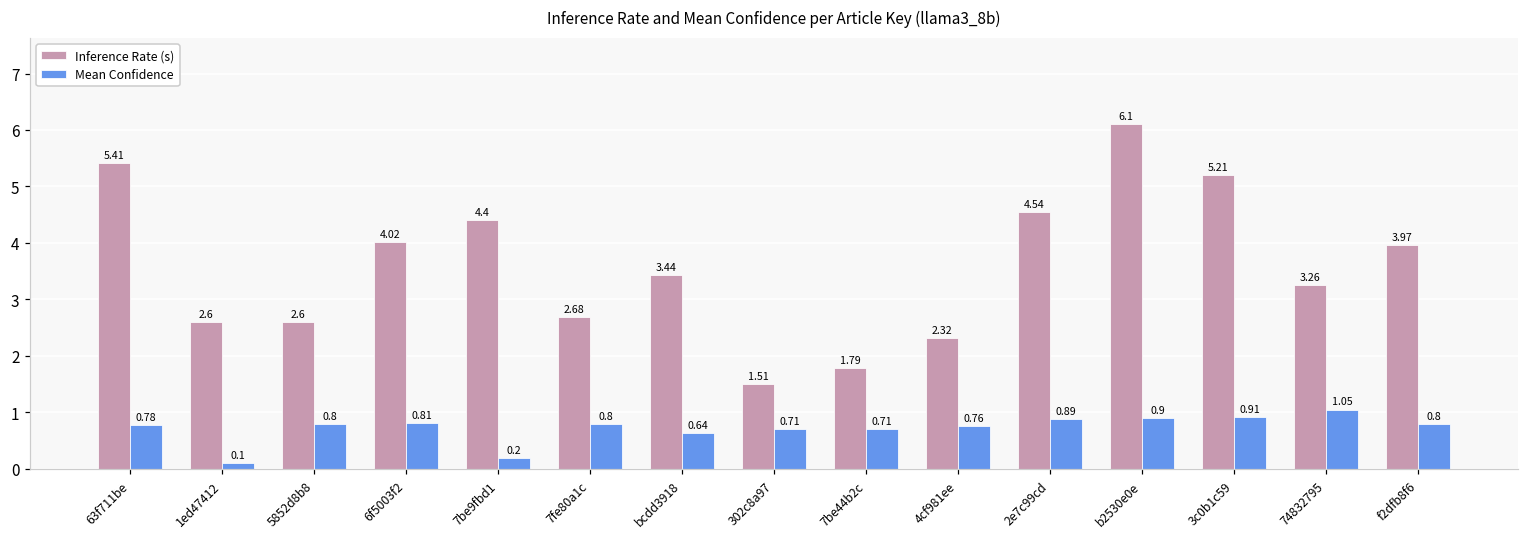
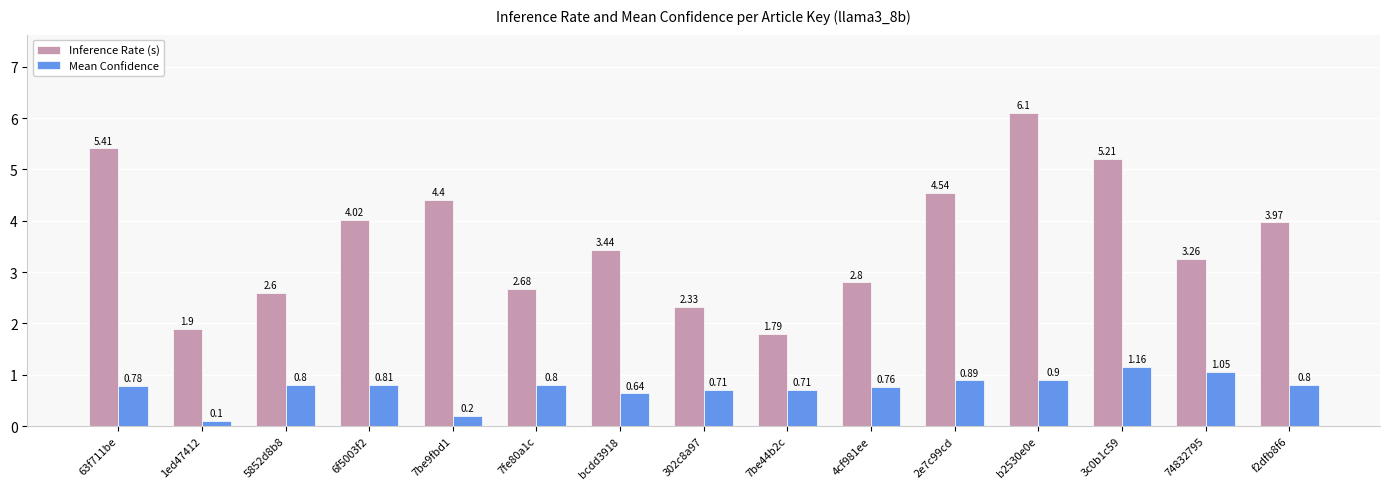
Inference Rate (s), 1ed47412: 2.6 -> 1.9
Inference Rate (s), 302c8a97: 1.51 -> 2.33
Inference Rate (s), 4cf981ee: 2.32 -> 2.8
Mean Confidence, 3c0b1c59: 0.91 -> 1.16
